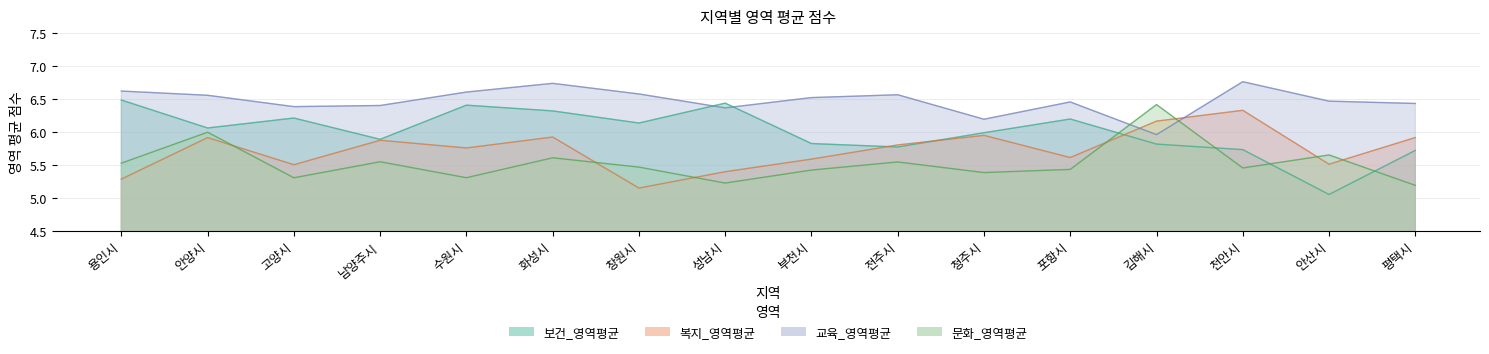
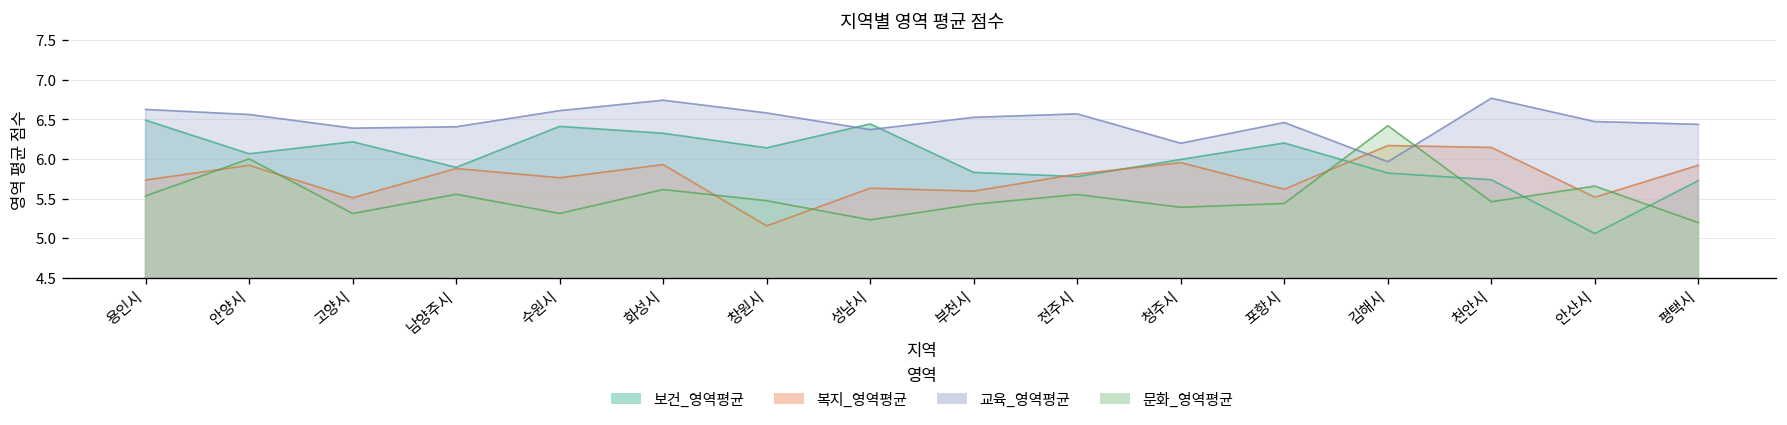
복지_영역평균, 용인시: 5.3 -> 5.7
복지_영역평균, 성남시: 5.4 -> 5.6
복지_영역평균, 천안시: 6.3 -> 6.1
